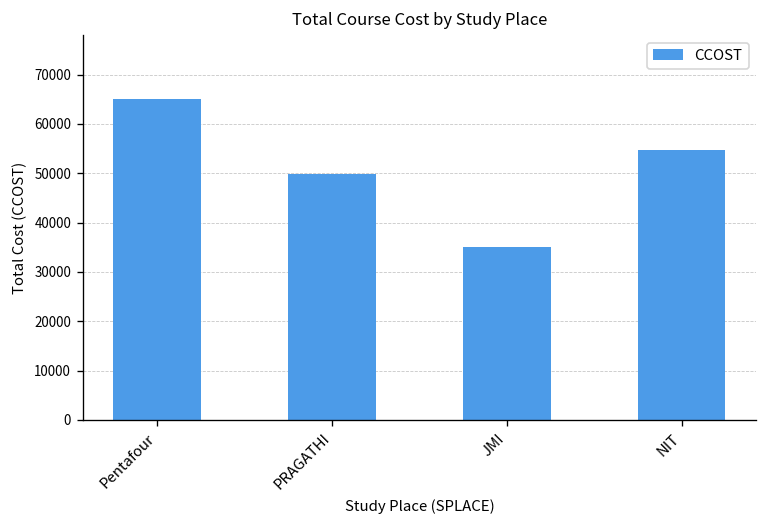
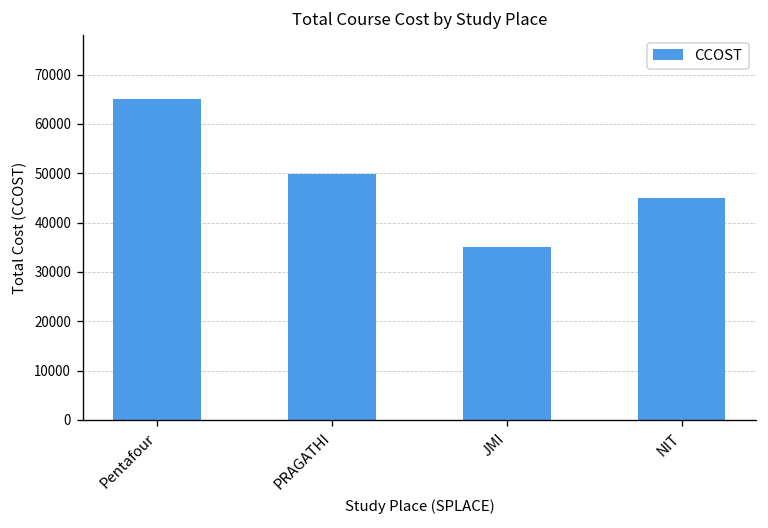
NIT: 55000 -> 45000
